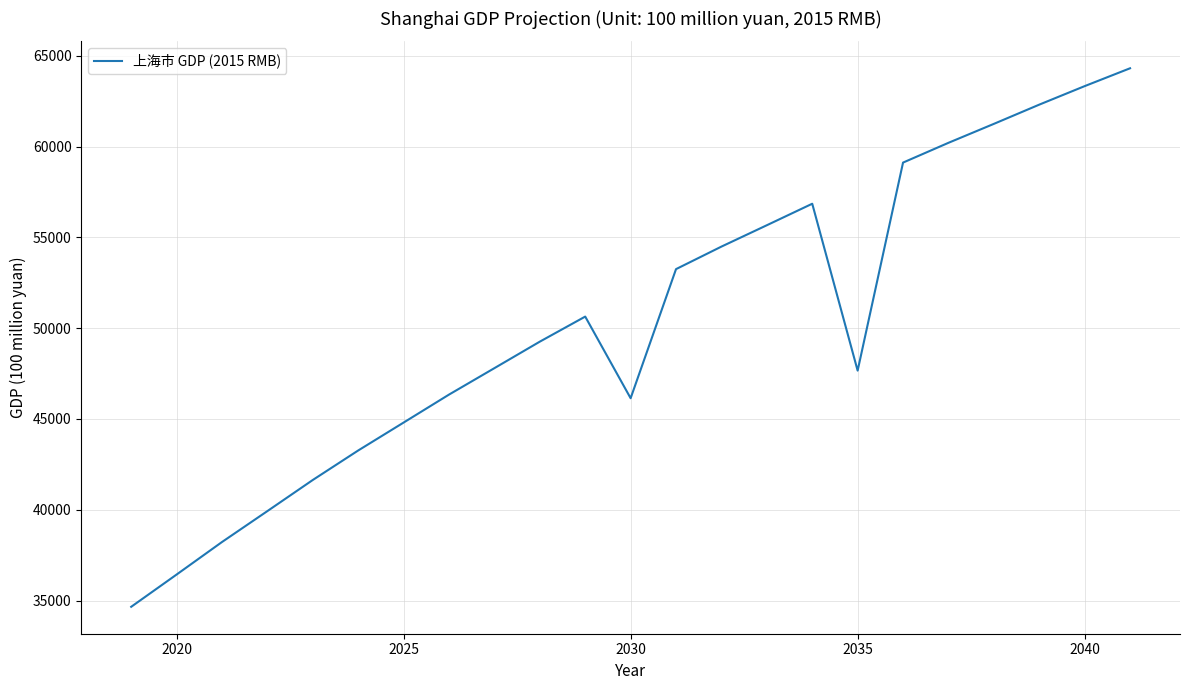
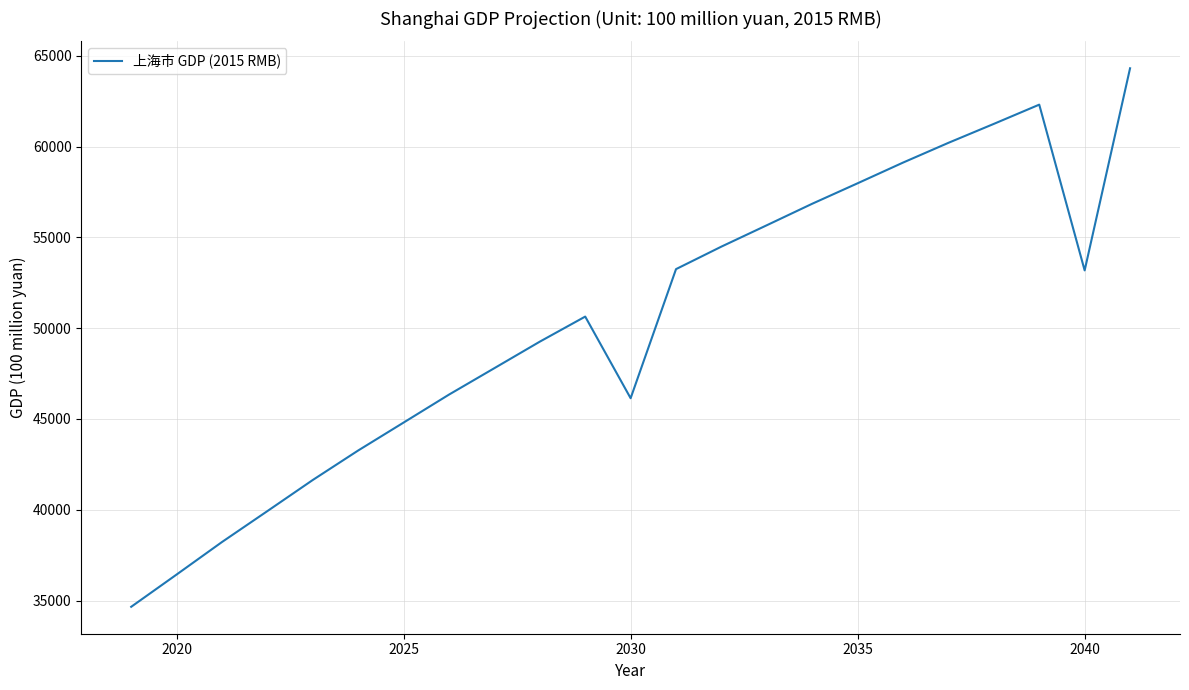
2035: 47700 -> 58000
2040: 63300 -> 53200
